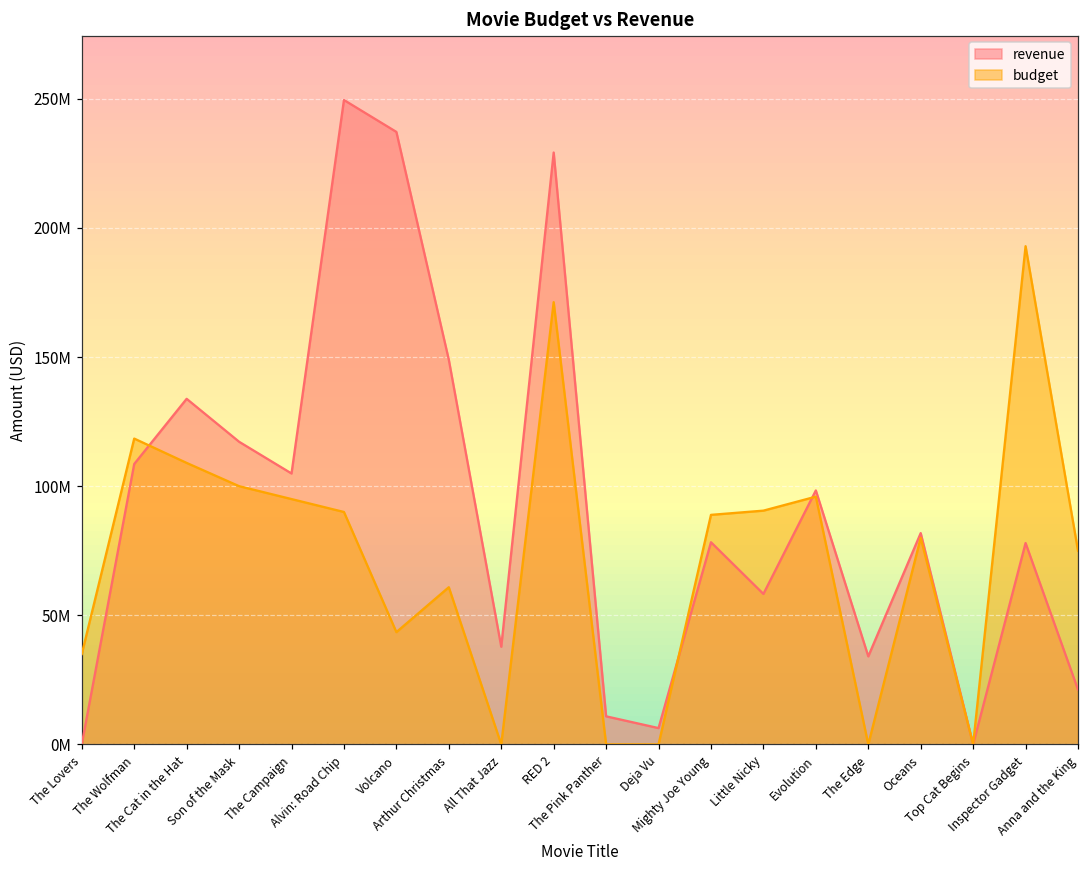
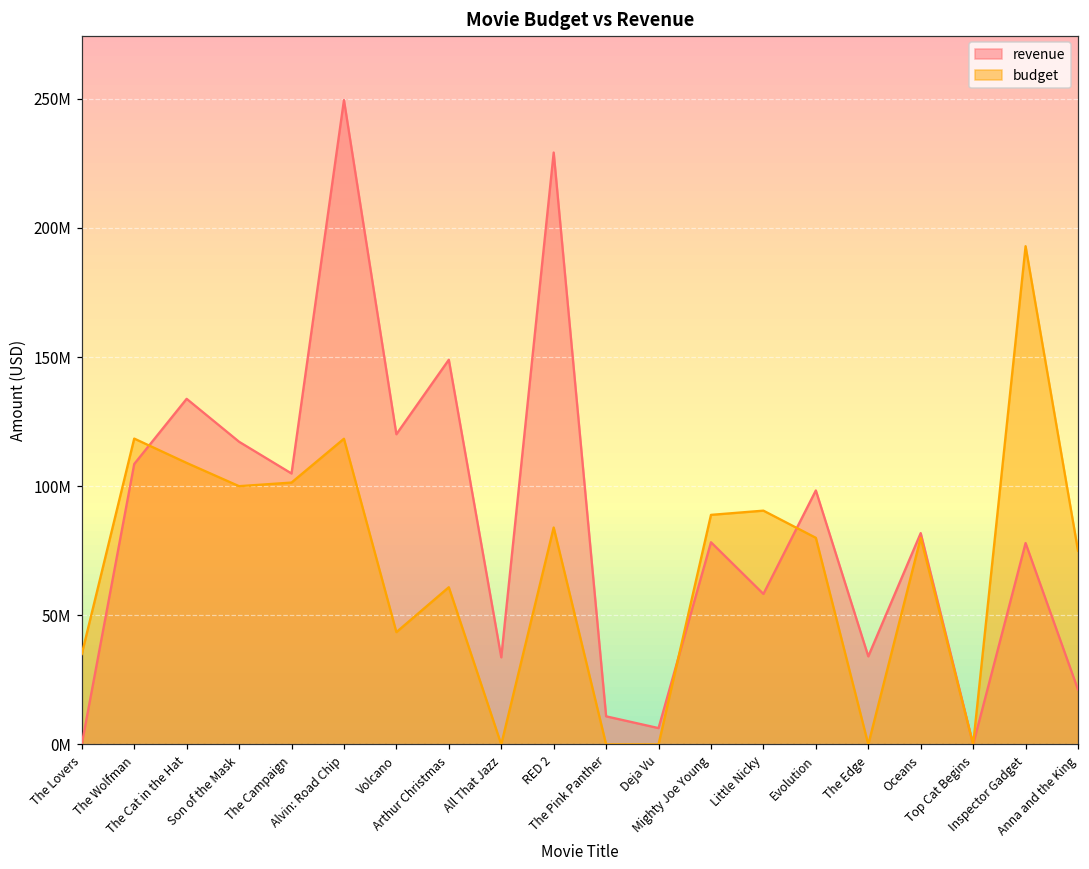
budget, The Campaign: 95000000 -> 101000000
budget, Alvin: Road Chip: 90000000 -> 118000000
revenue, Volcano: 237000000 -> 120000000
revenue, All That Jazz: 38000000 -> 34000000
budget, RED 2: 171000000 -> 84000000
budget, Evolution: 96000000 -> 80000000
